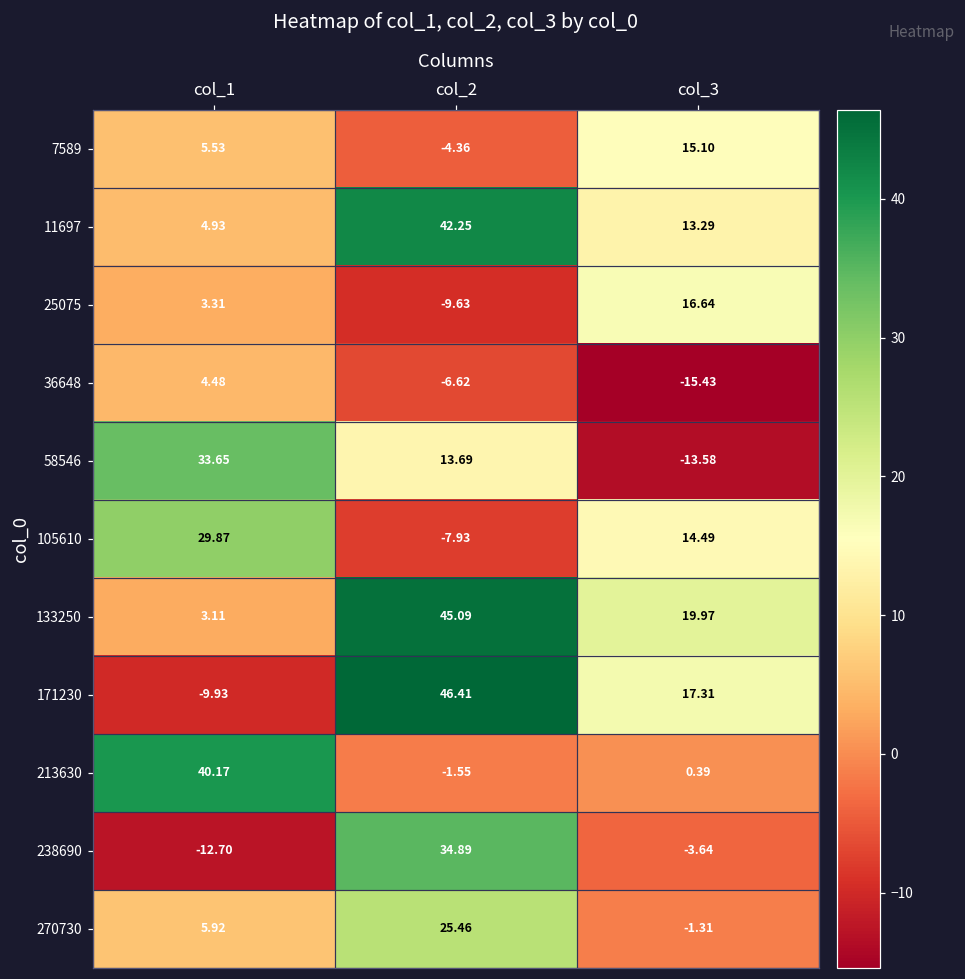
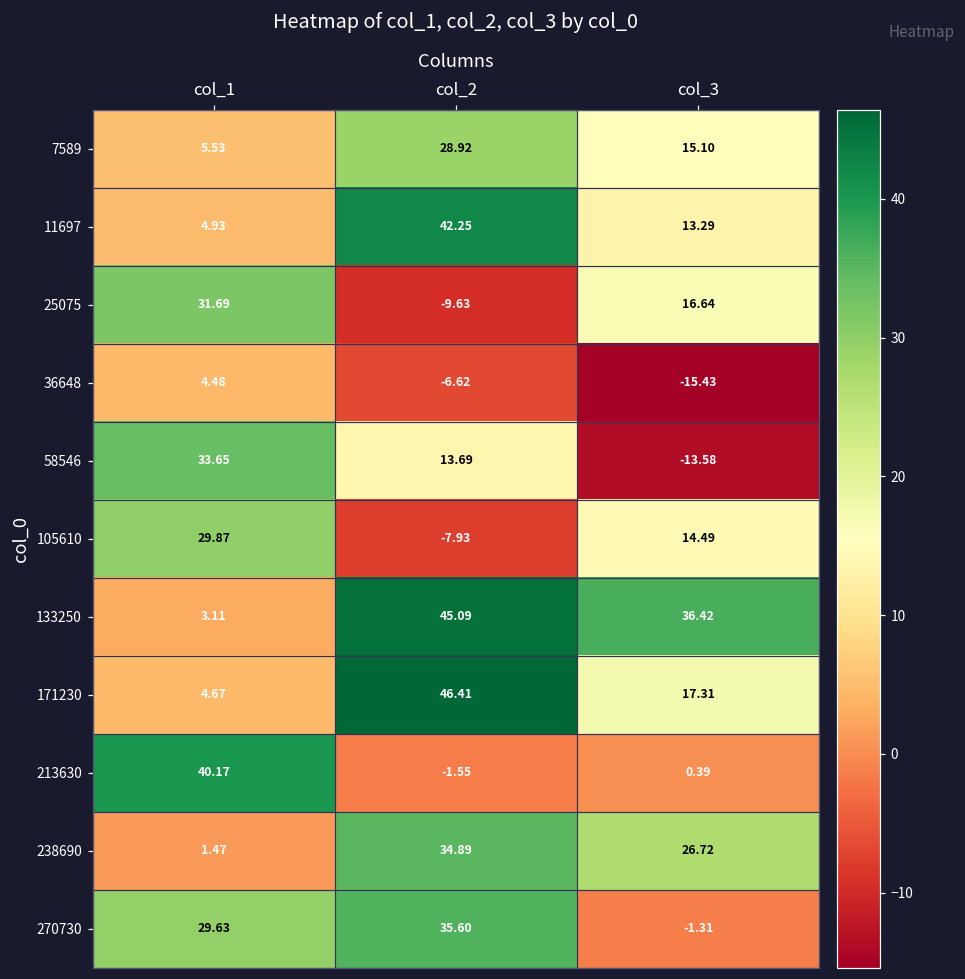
7589, col_2: -4.36 -> 28.92
25075, col_1: 3.31 -> 31.69
133250, col_3: 19.97 -> 36.42
171230, col_1: -9.93 -> 4.67
238690, col_1: -12.70 -> 1.47
238690, col_3: -3.64 -> 26.72
270730, col_1: 5.92 -> 29.63
270730, col_2: 25.46 -> 35.60
